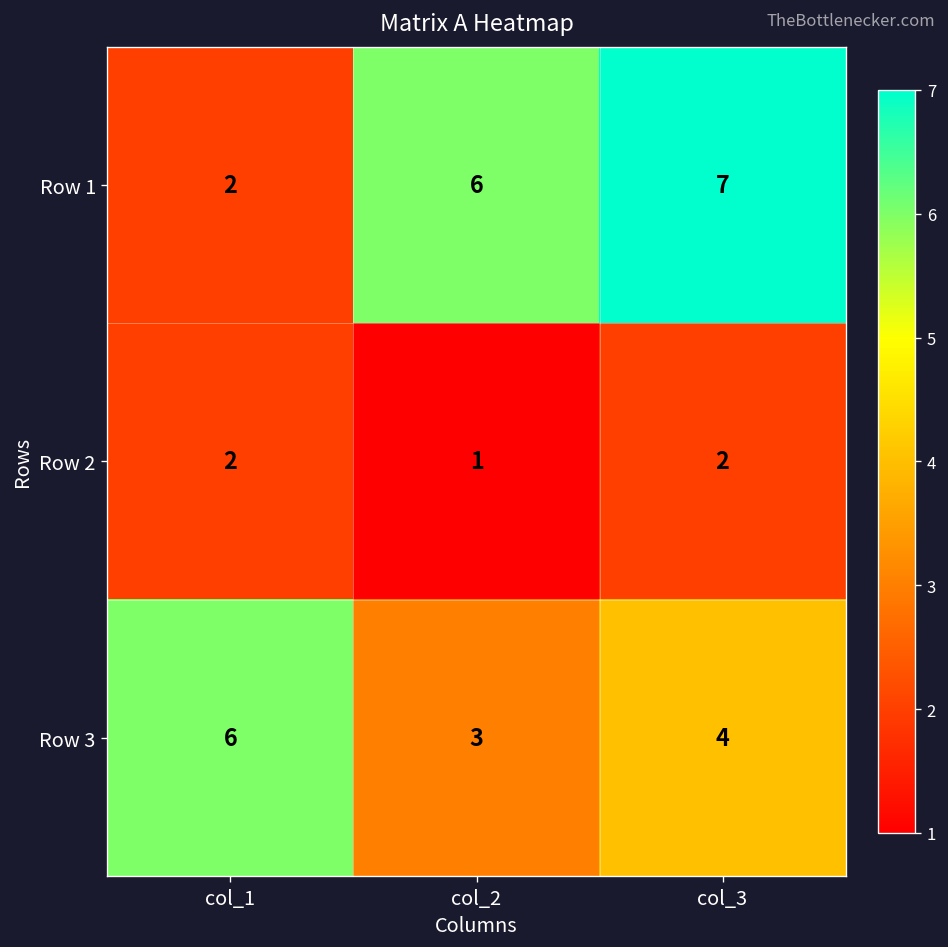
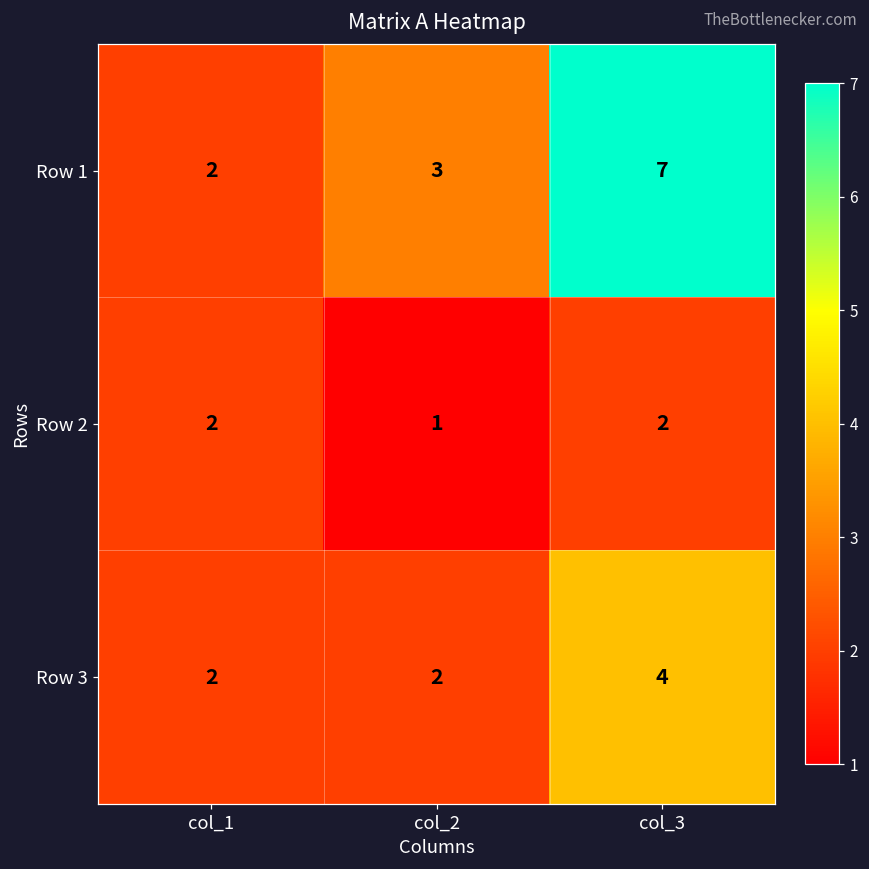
Row 1, col_2: 6 -> 3
Row 3, col_1: 6 -> 2
Row 3, col_2: 3 -> 2
